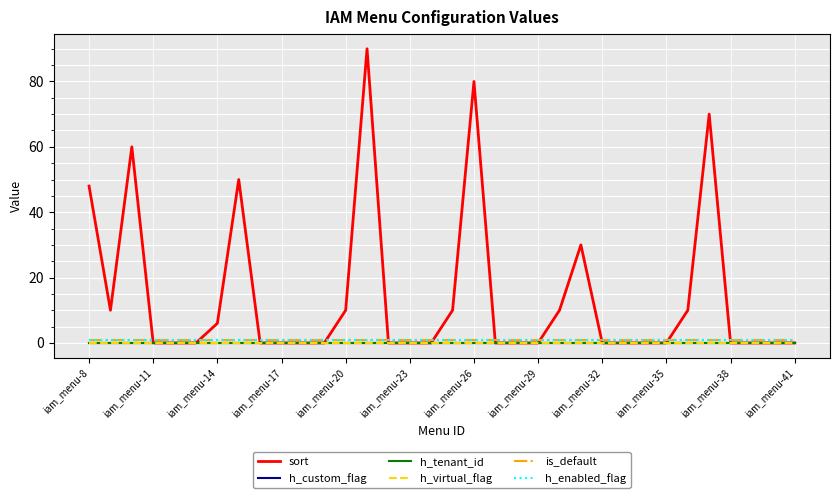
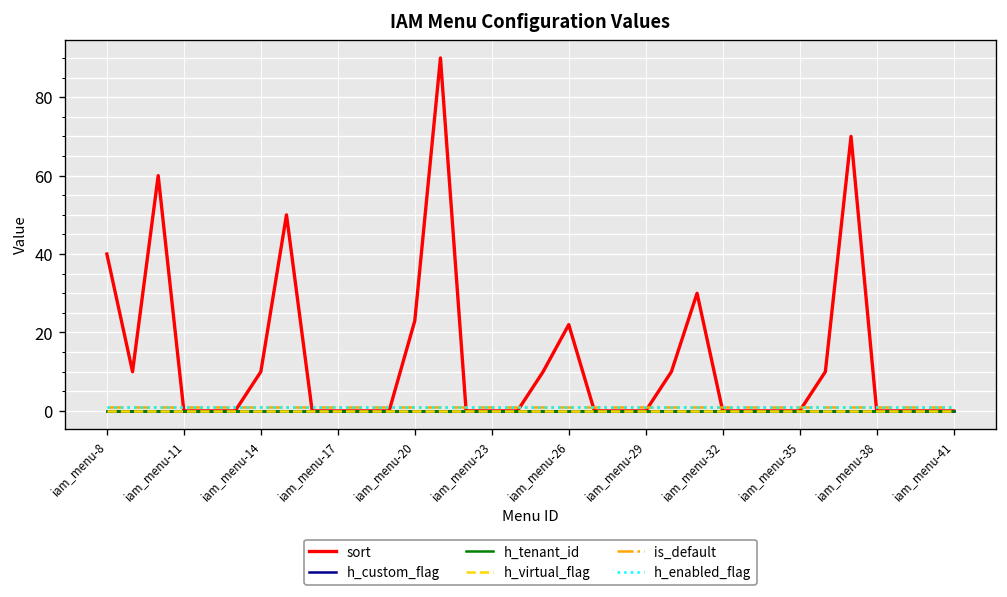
sort, iam_menu-8: 48 -> 40
sort, iam_menu-14: 6 -> 10
sort, iam_menu-20: 10 -> 23
sort, iam_menu-26: 80 -> 22
